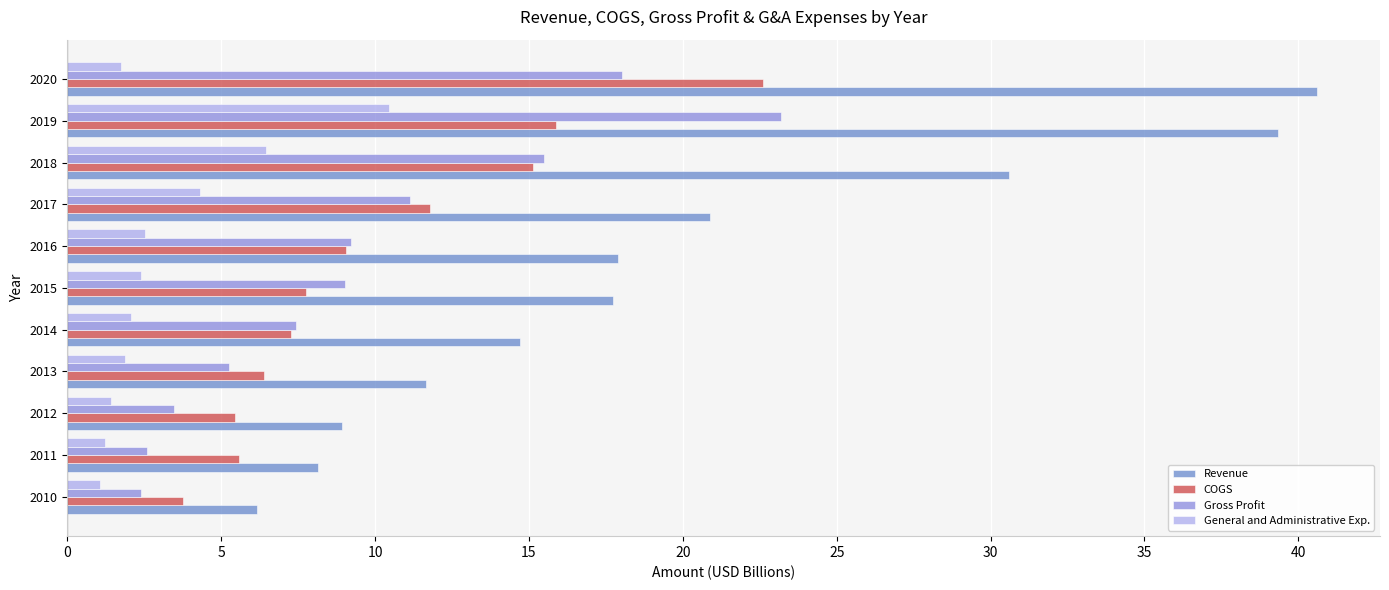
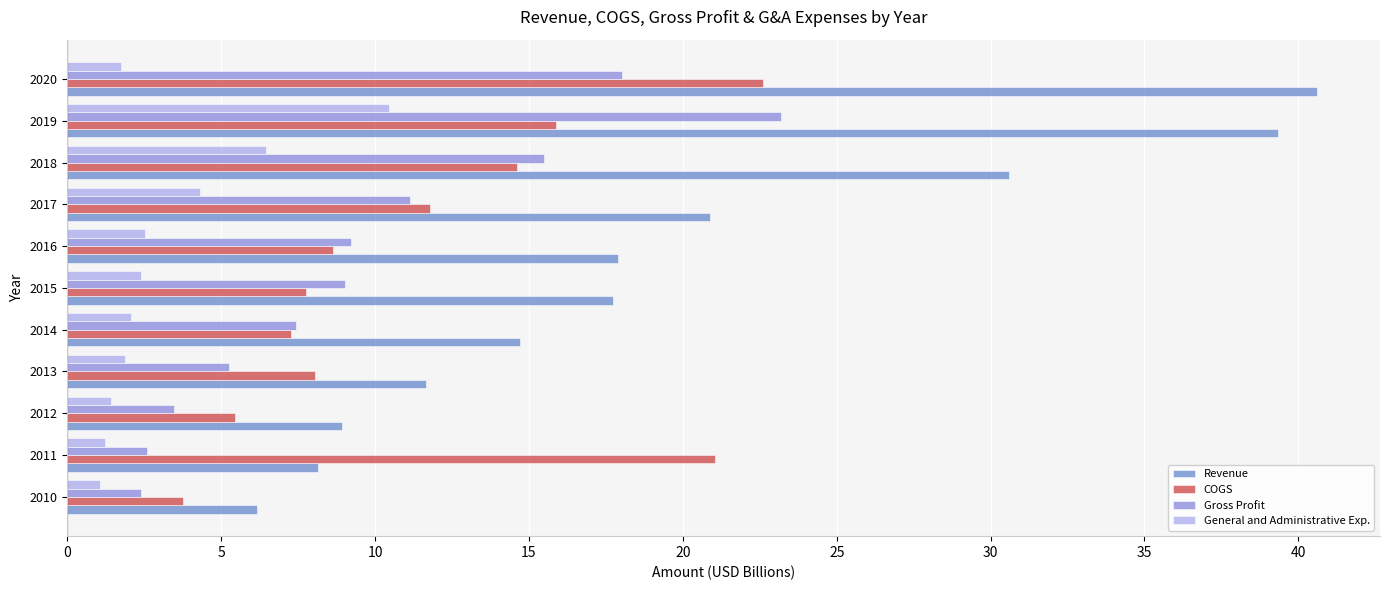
COGS, 2018: 15.1 -> 14.6
COGS, 2016: 9.1 -> 8.6
COGS, 2013: 6.4 -> 8.0
COGS, 2011: 5.6 -> 21.1
